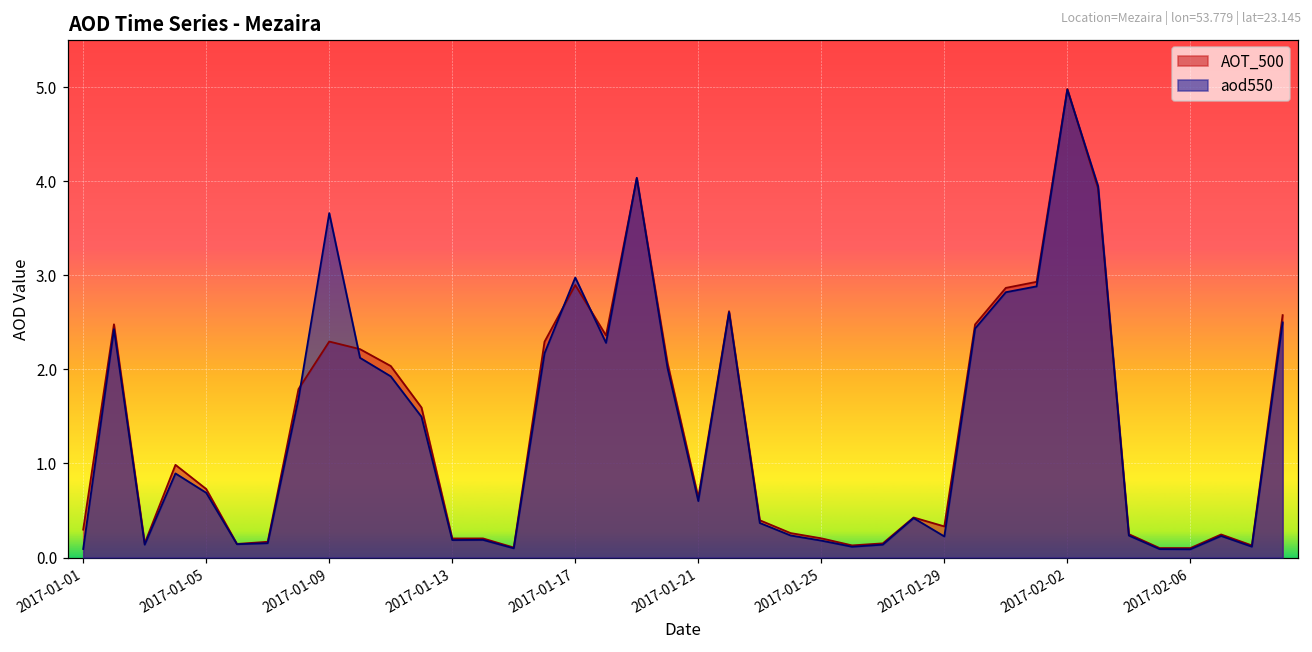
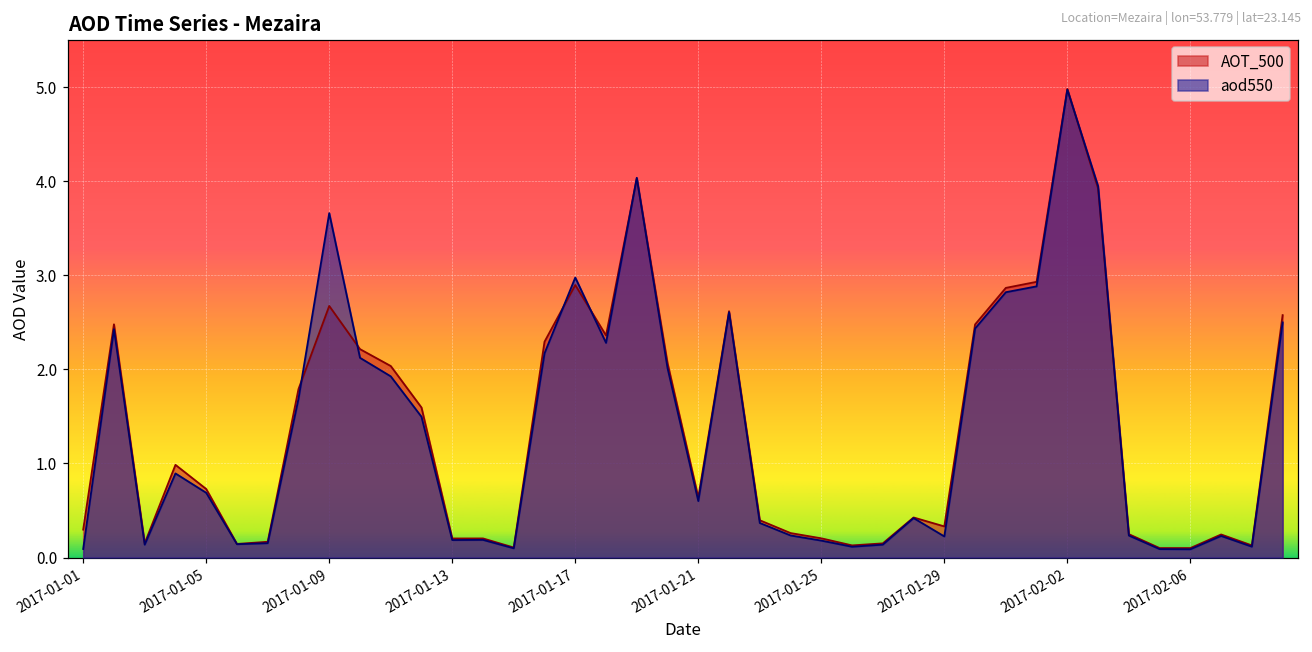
AOT_500, 2017-01-09: 2.3 -> 2.7
